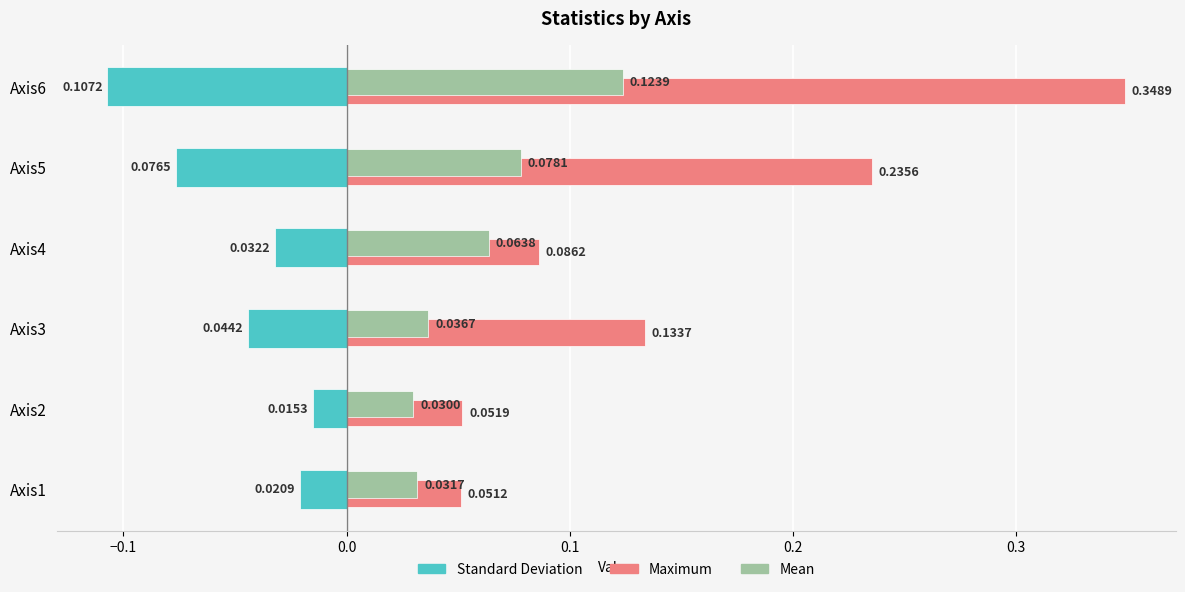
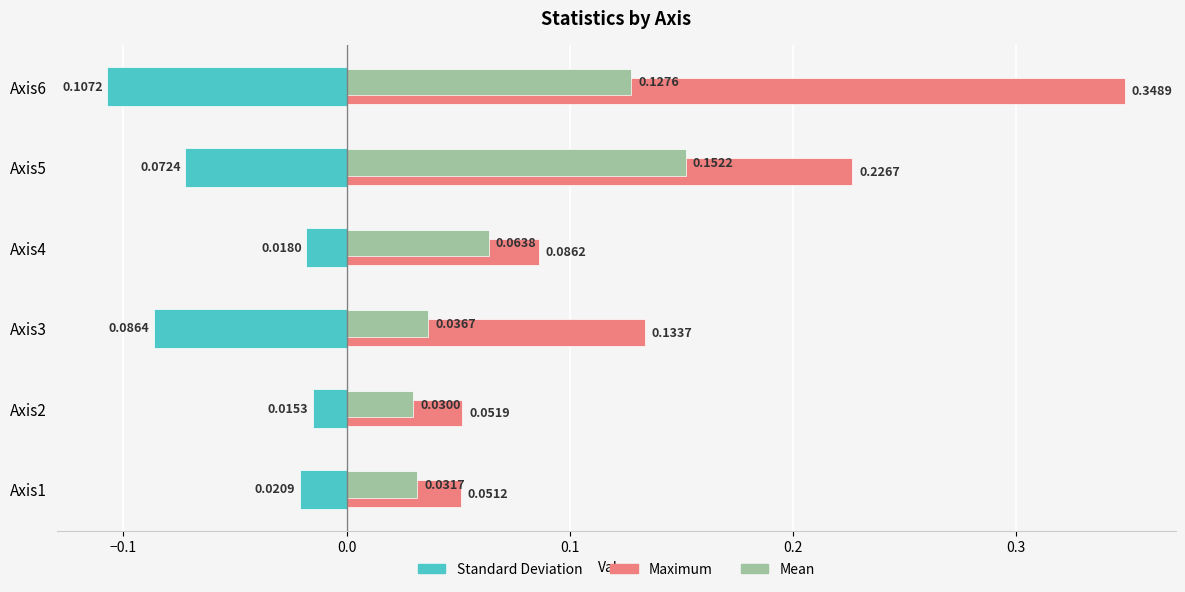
Mean, Axis6: 0.1239 -> 0.1276
Mean, Axis5: 0.0781 -> 0.1522
Standard Deviation, Axis5: 0.0765 -> 0.0724
Maximum, Axis5: 0.2356 -> 0.2267
Standard Deviation, Axis4: 0.0322 -> 0.0180
Standard Deviation, Axis3: 0.0442 -> 0.0864
